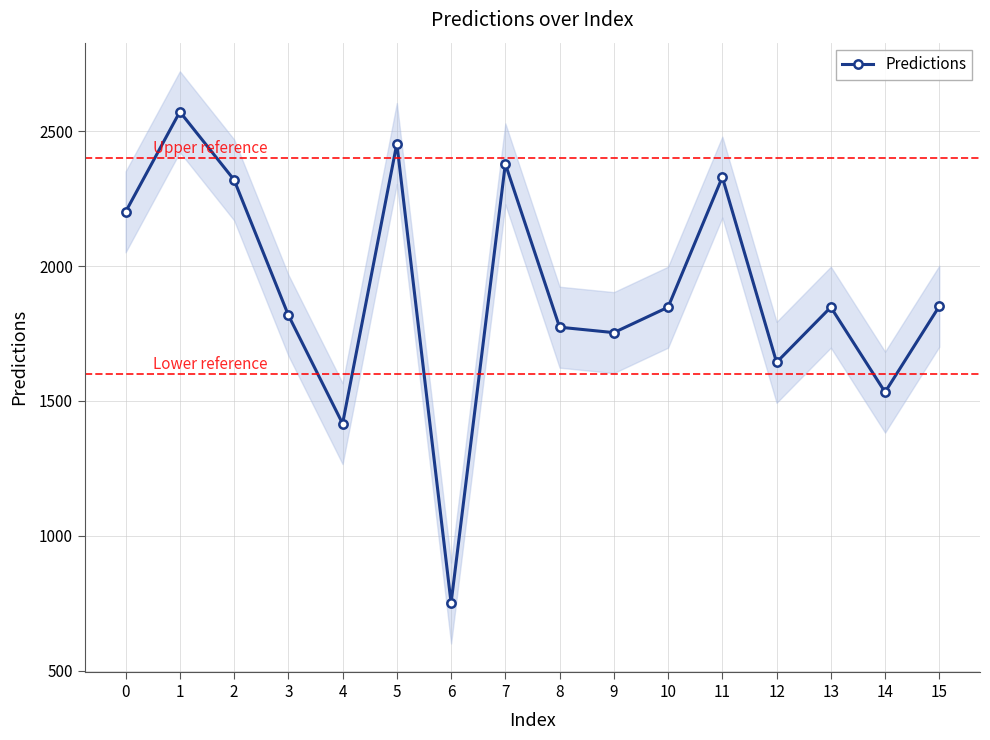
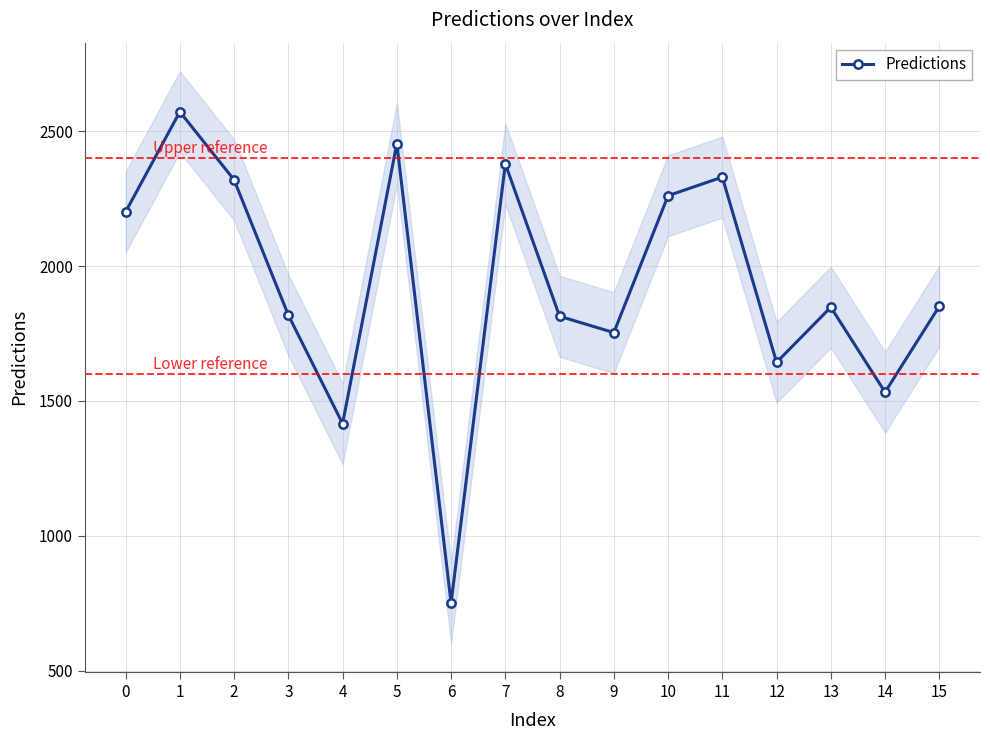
Predictions, 8: 1770 -> 1810
Predictions, 10: 1850 -> 2260
